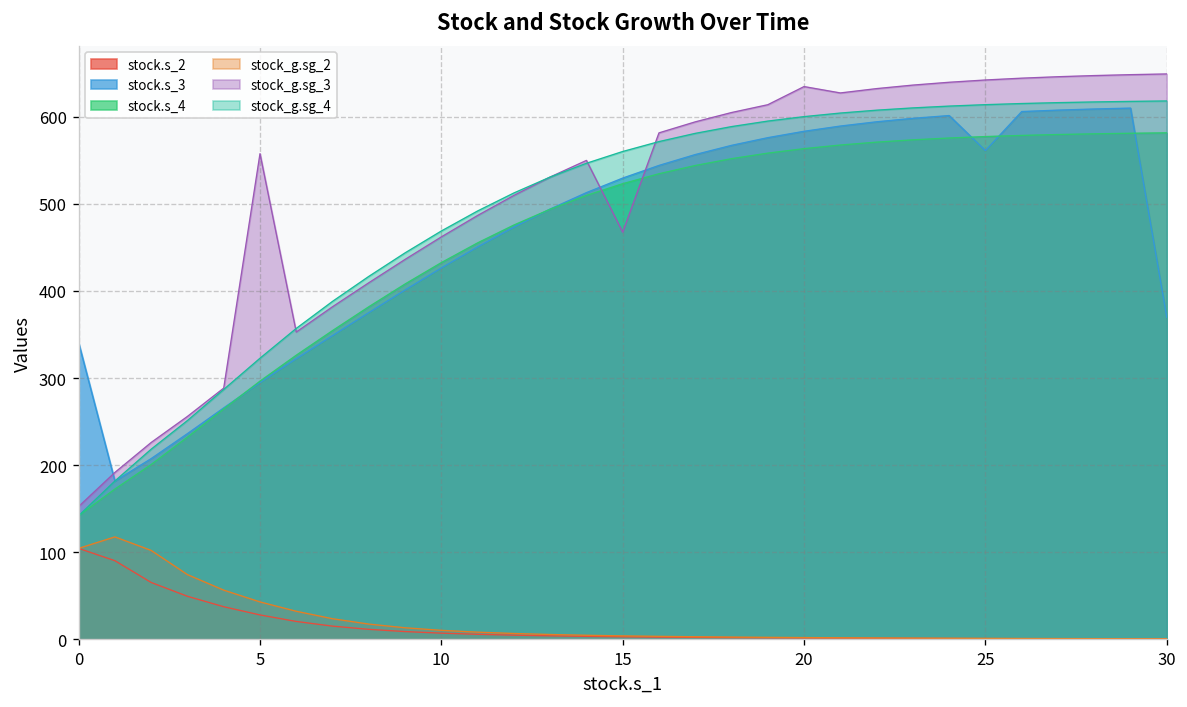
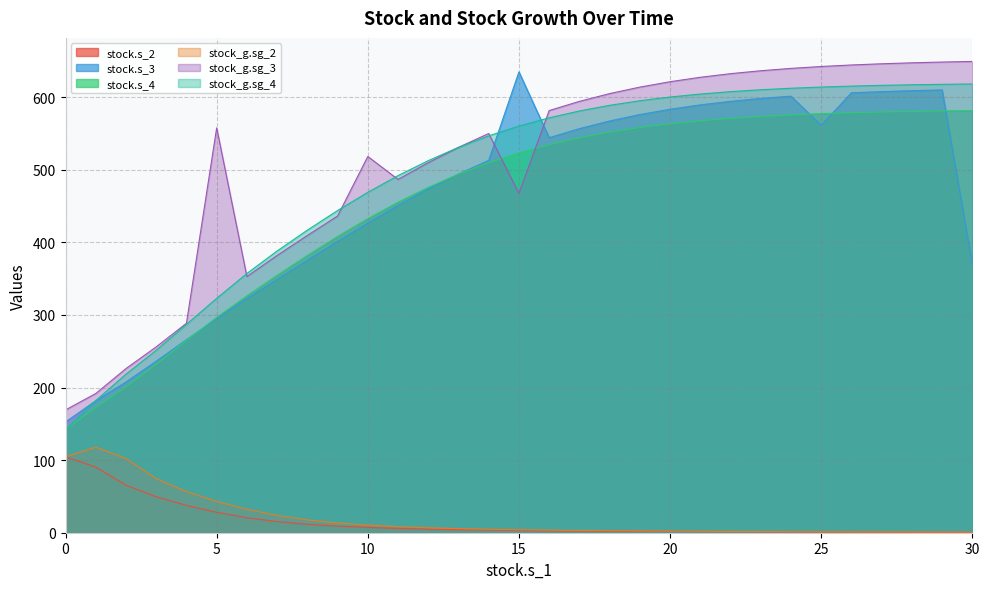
stock.s_3, 0: 340 -> 150
stock_g.sg_3, 0: 150 -> 170
stock_g.sg_3, 10: 460 -> 520
stock.s_3, 15: 530 -> 630
stock_g.sg_3, 20: 630 -> 620
